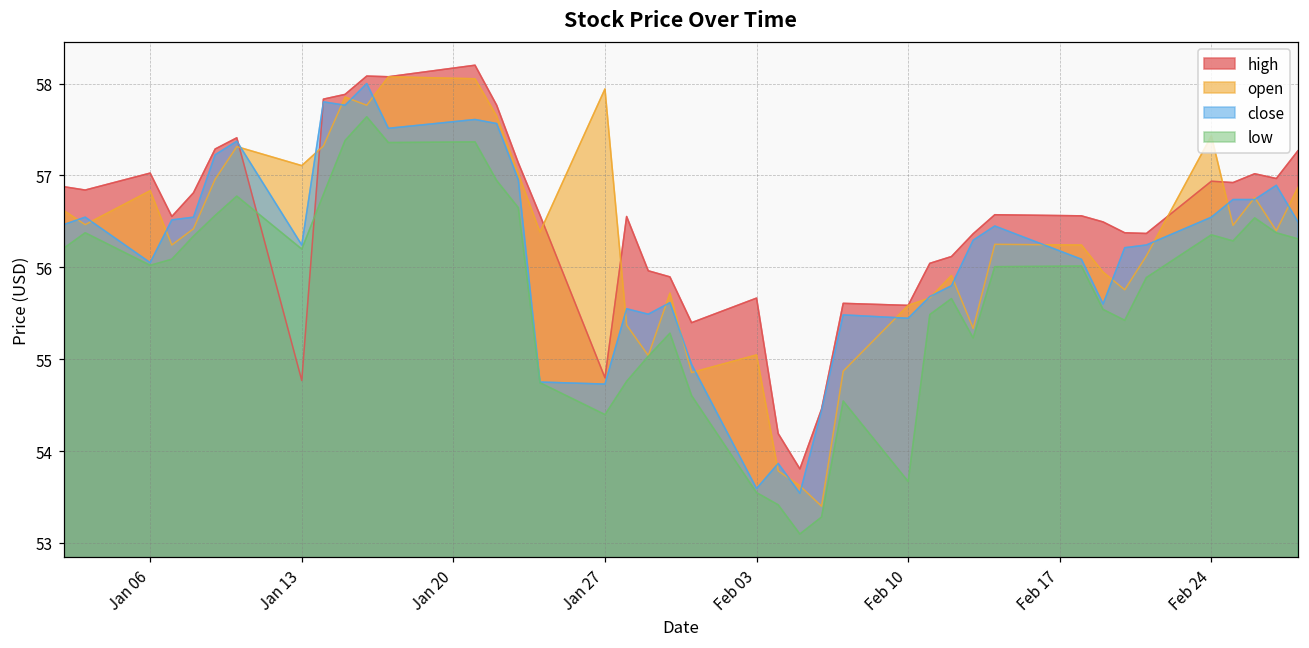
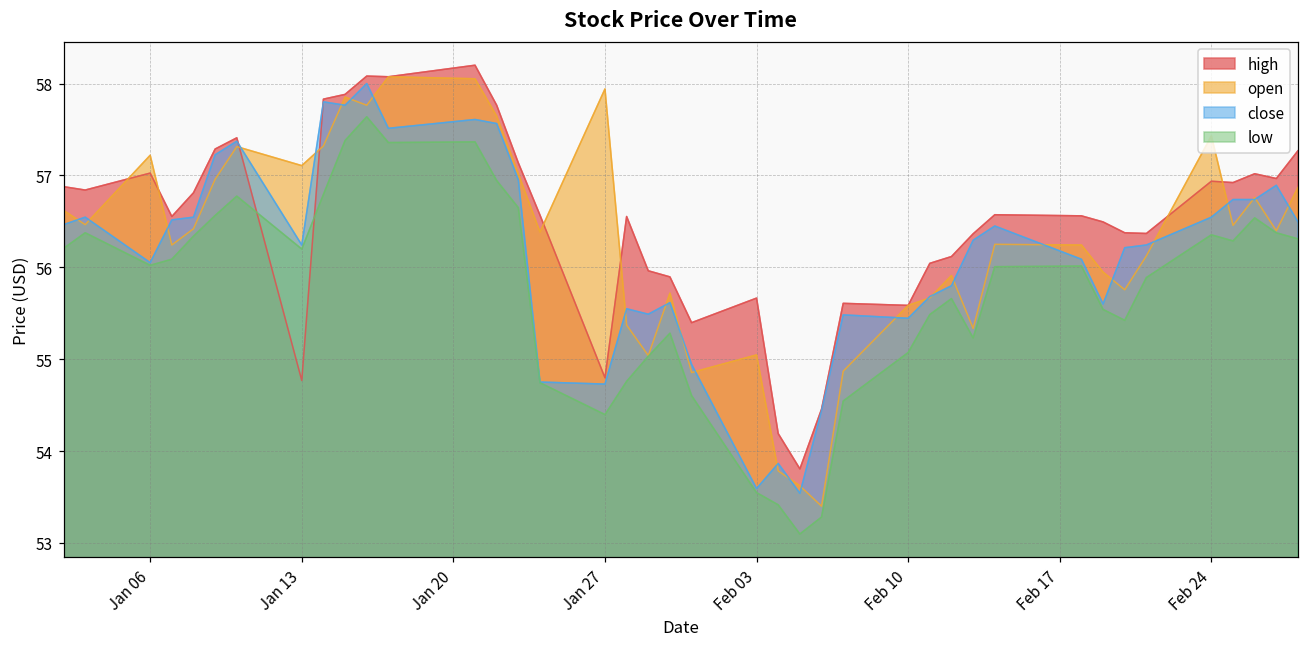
open, Jan 06: 56.8 -> 57.2
low, Feb 10: 53.7 -> 55.1
